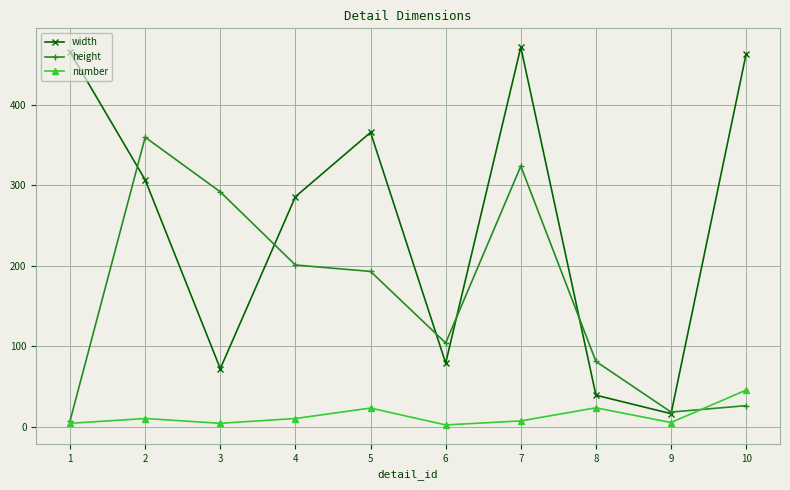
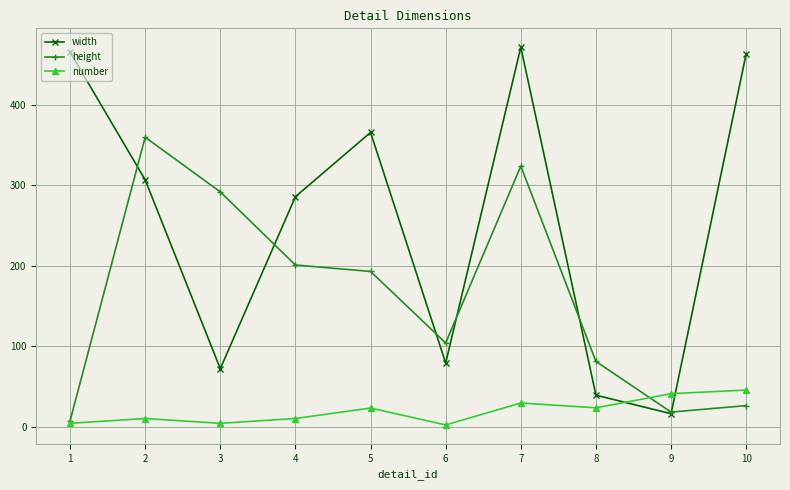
number, 7: 10 -> 30
number, 9: 10 -> 40
